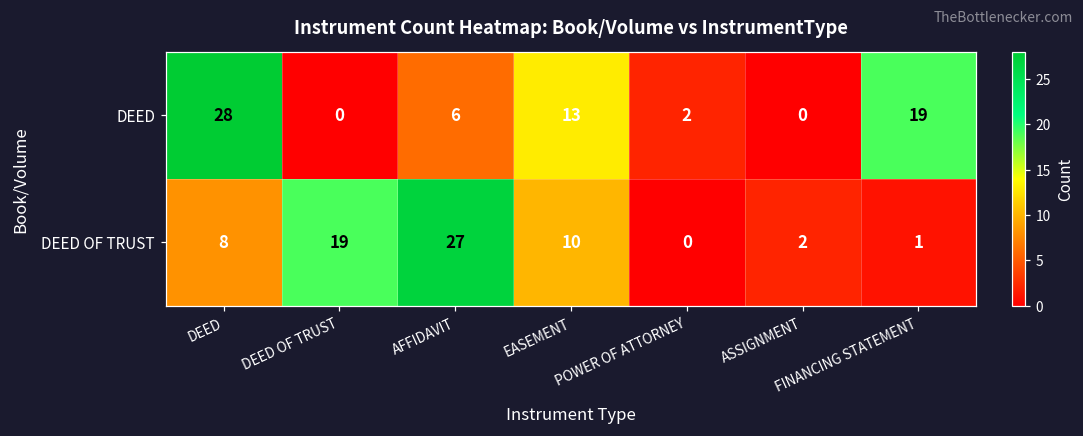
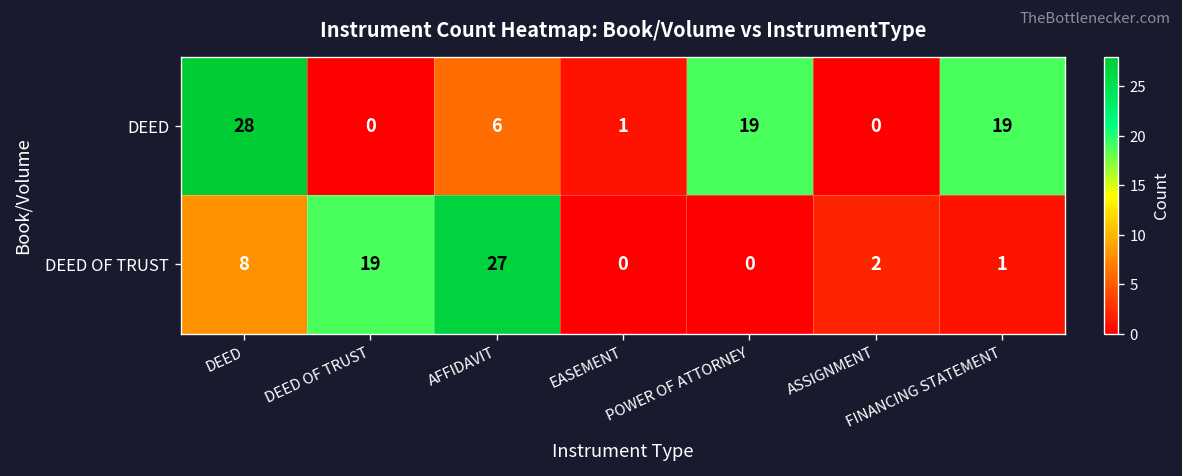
DEED, EASEMENT: 13 -> 1
DEED, POWER OF ATTORNEY: 2 -> 19
DEED OF TRUST, EASEMENT: 10 -> 0
